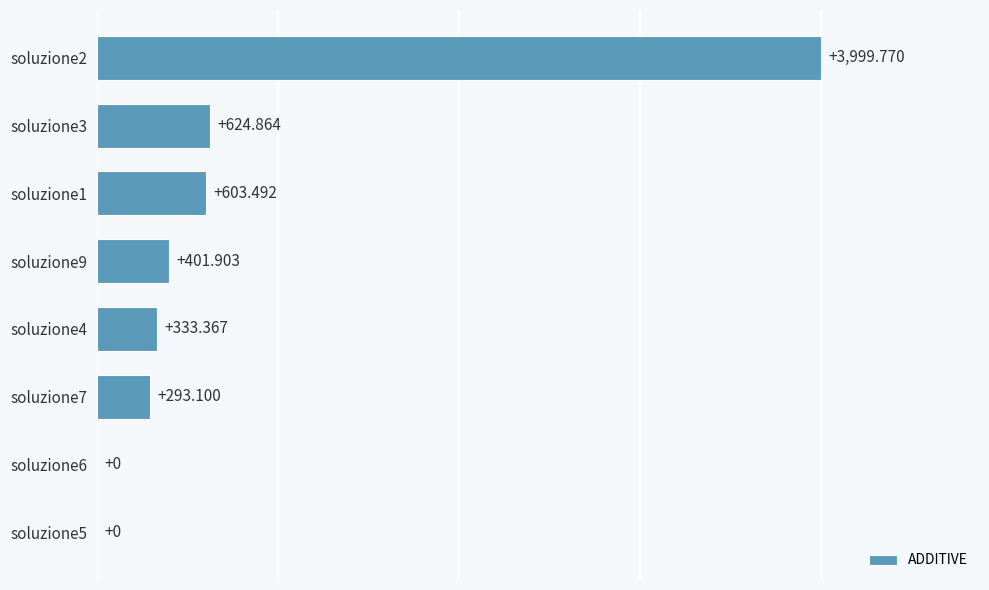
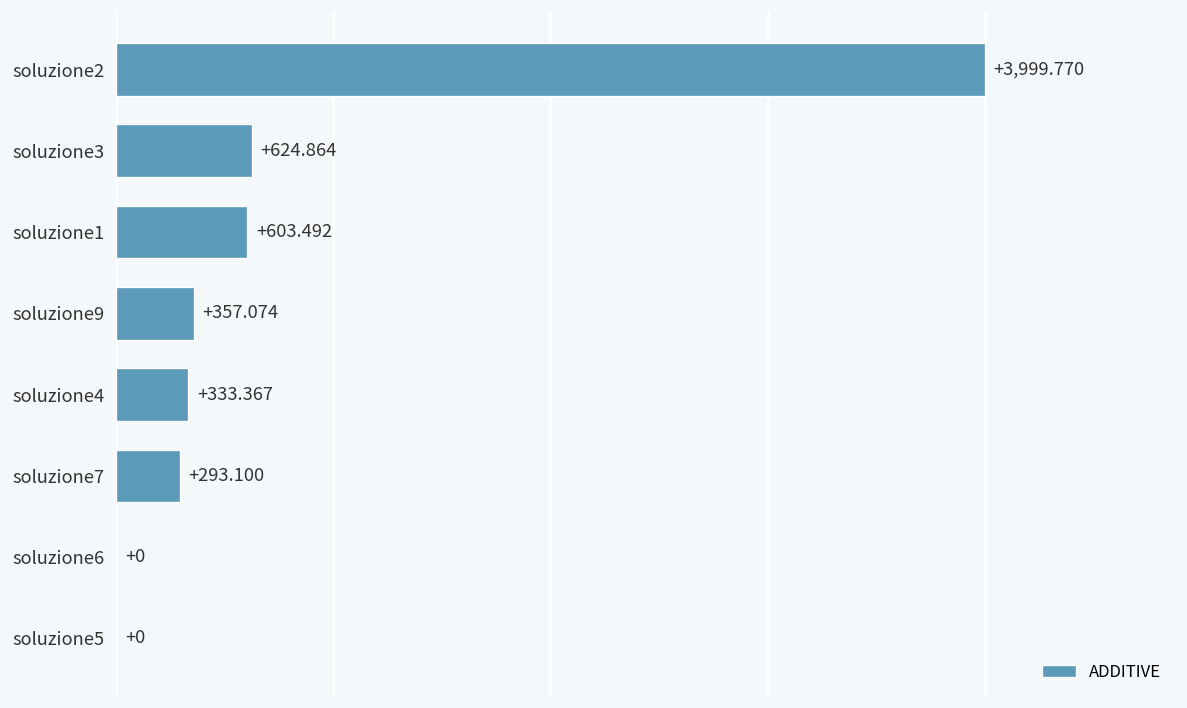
soluzione9: +401.903 -> +357.074
